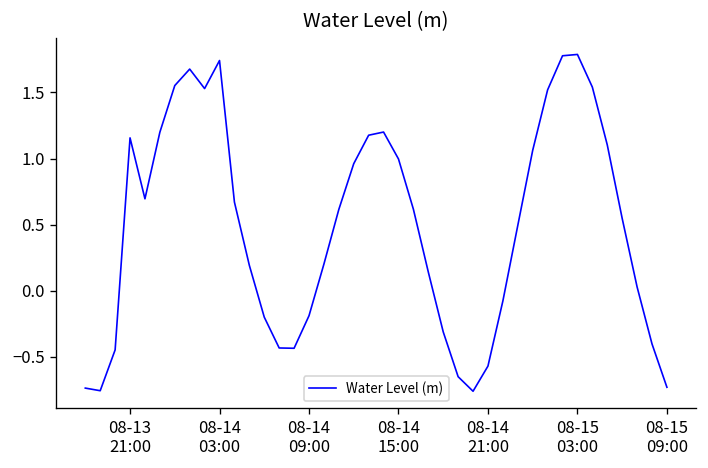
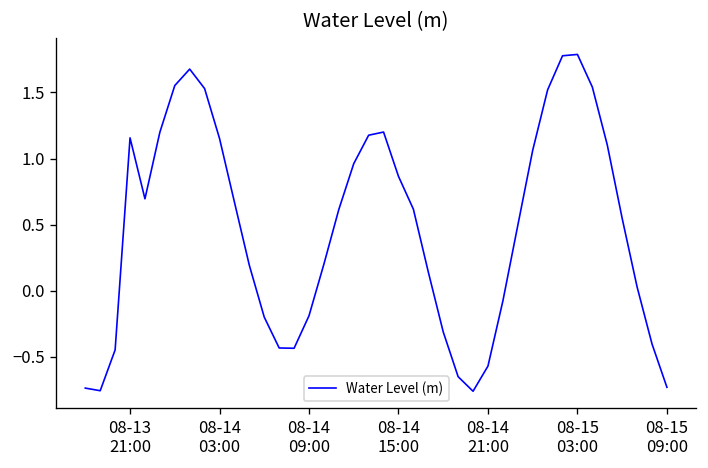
08-14 03:00: 1.74 -> 1.15
08-14 15:00: 1.00 -> 0.87
